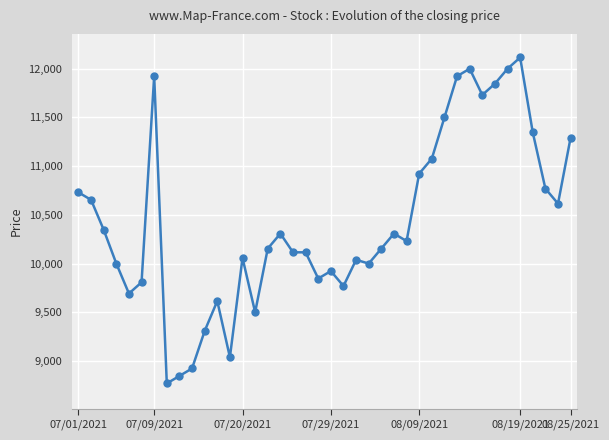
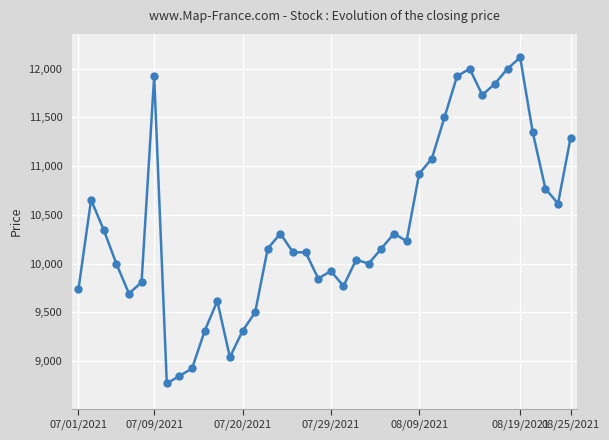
07/01/2021: 10,700 -> 9,700
07/20/2021: 10,100 -> 9,300
